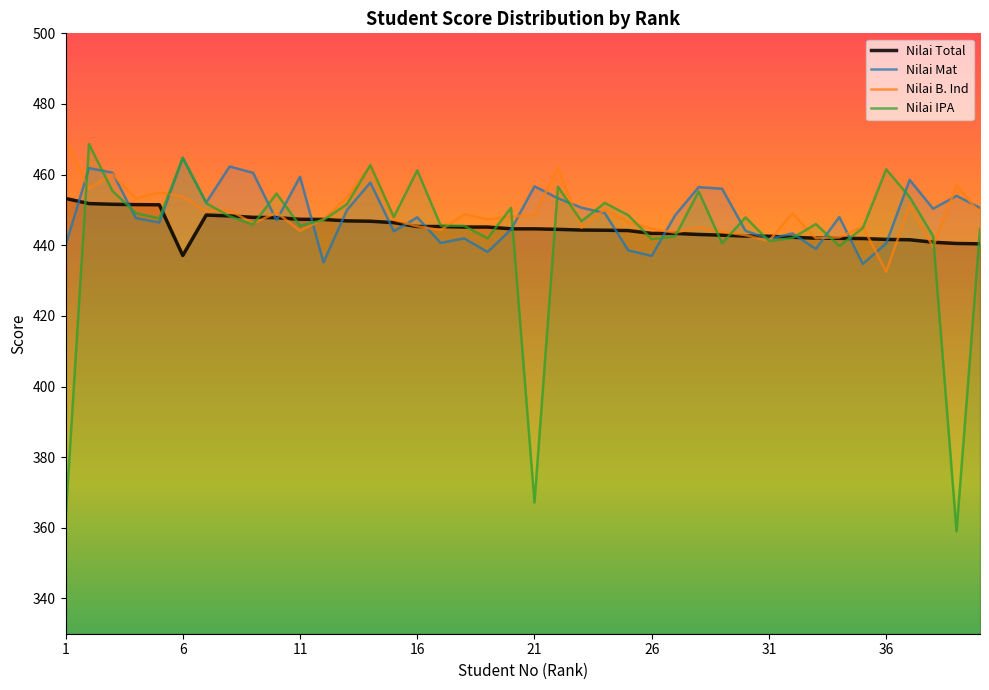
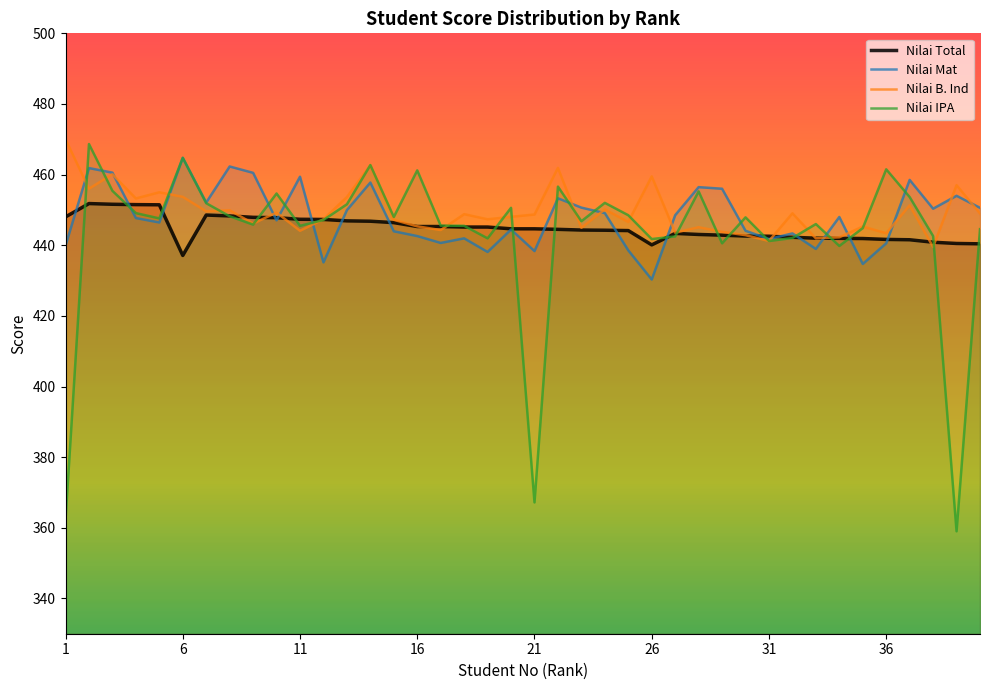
Nilai Total, 1: 453 -> 448
Nilai Mat, 16: 448 -> 443
Nilai Mat, 21: 457 -> 438
Nilai Total, 26: 443 -> 440
Nilai Mat, 26: 437 -> 430
Nilai B. Ind, 26: 445 -> 460
Nilai B. Ind, 36: 433 -> 443
